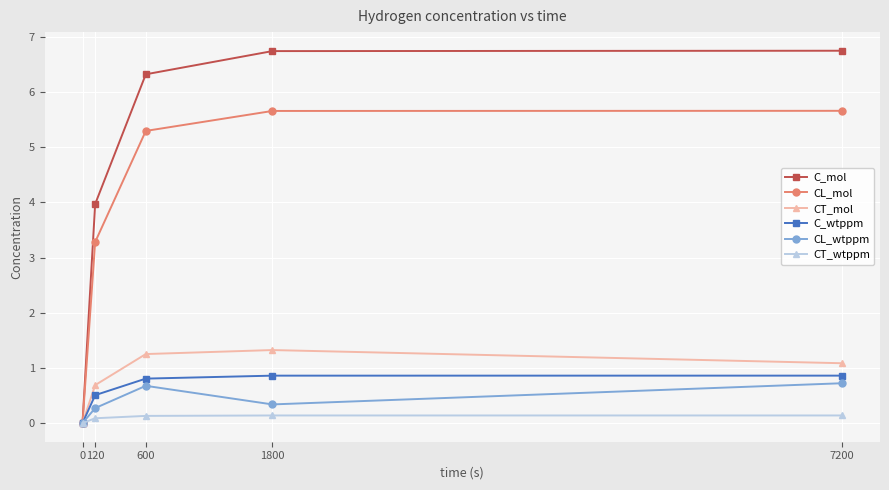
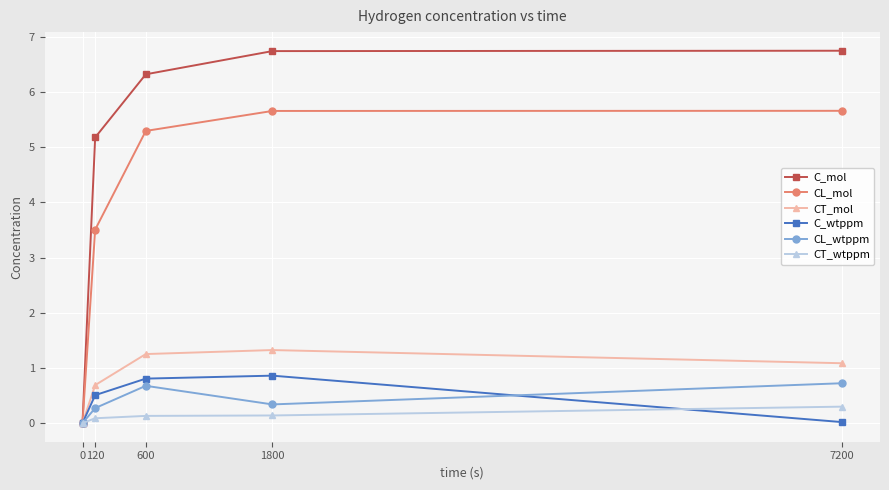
C_mol, 120: 4.0 -> 5.2
CL_mol, 120: 3.3 -> 3.5
C_wtppm, 7200: 0.9 -> 0.0
CT_wtppm, 7200: 0.1 -> 0.3
